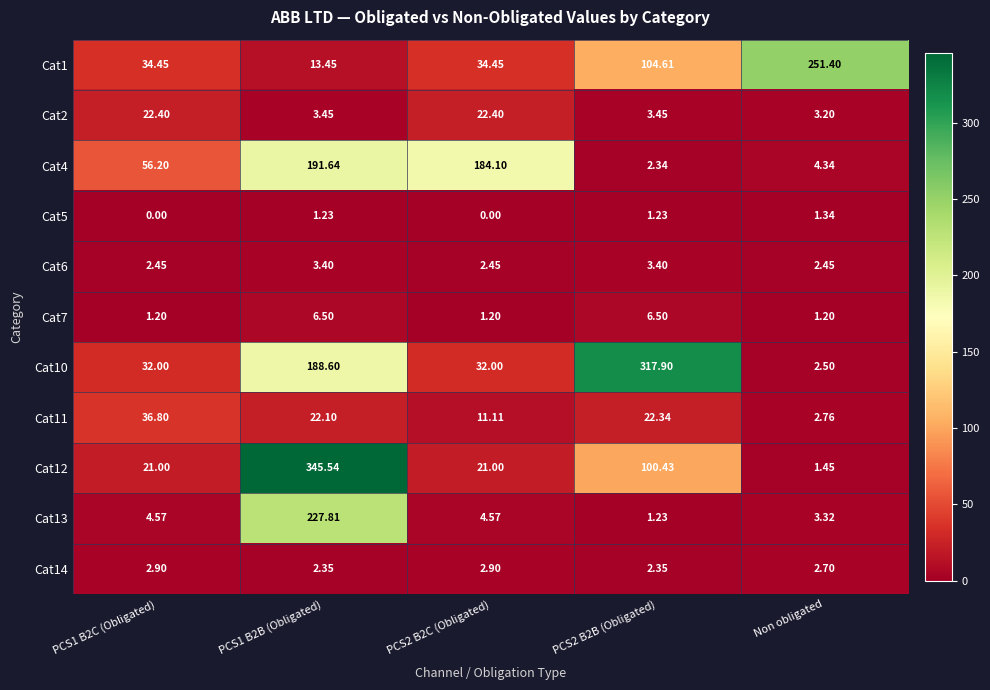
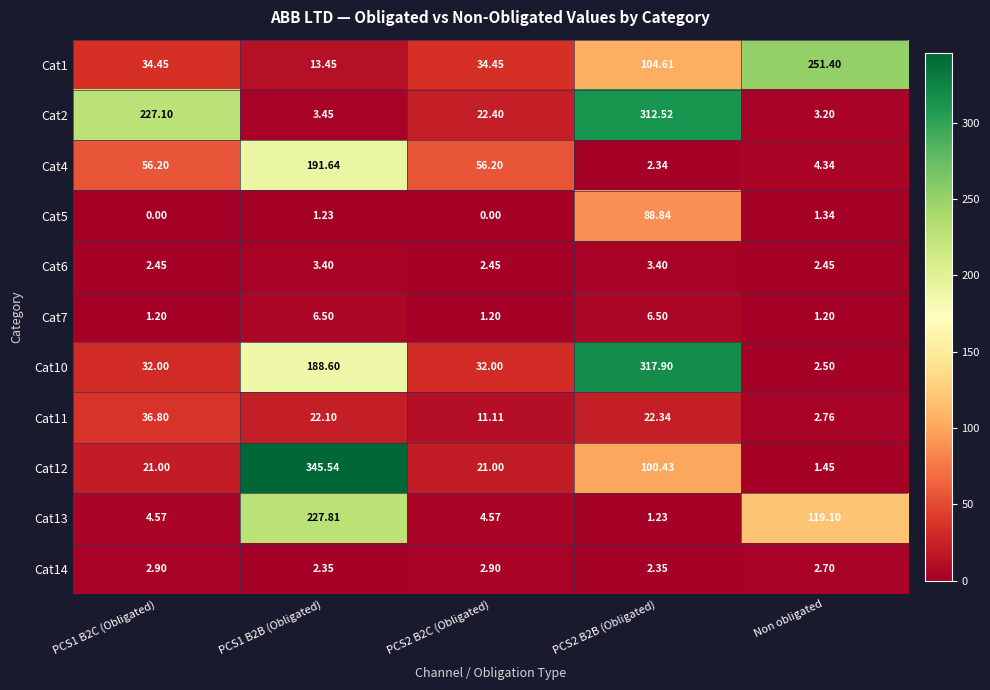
Cat2, PCS1 B2C (Obligated): 22.40 -> 227.10
Cat2, PCS2 B2B (Obligated): 3.45 -> 312.52
Cat4, PCS2 B2C (Obligated): 184.10 -> 56.20
Cat5, PCS2 B2B (Obligated): 1.23 -> 88.84
Cat13, Non obligated: 3.32 -> 119.10
